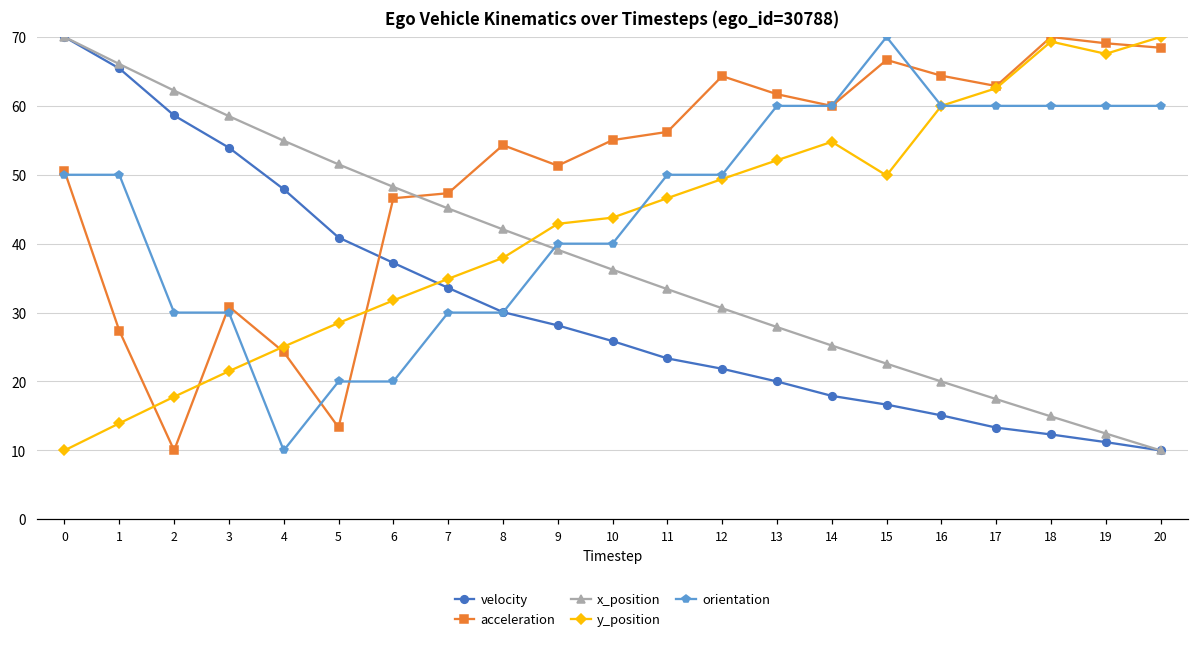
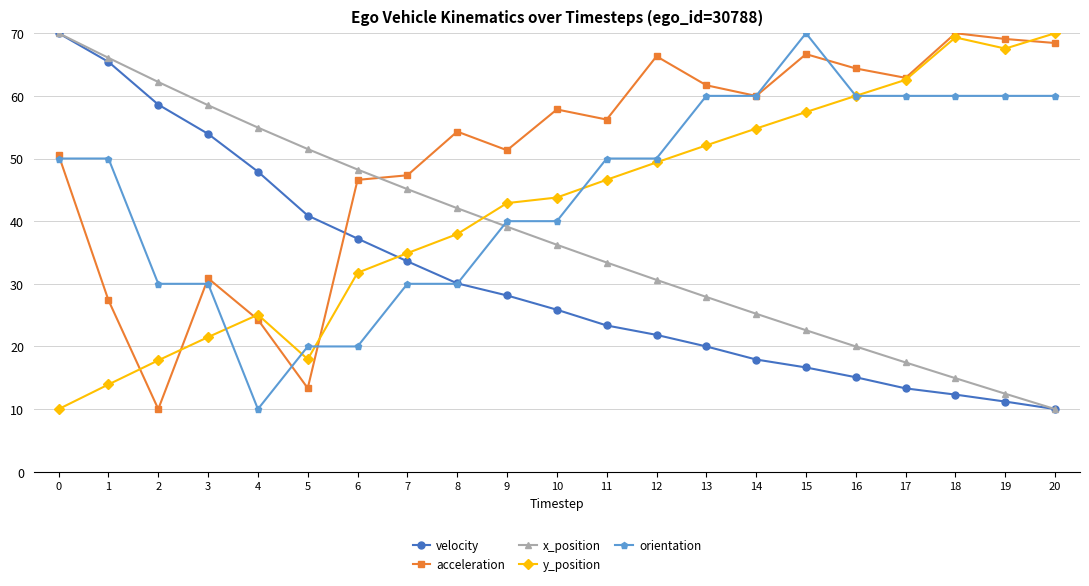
y_position, 5: 28 -> 18
acceleration, 10: 55 -> 58
acceleration, 12: 64 -> 66
y_position, 15: 50 -> 57
